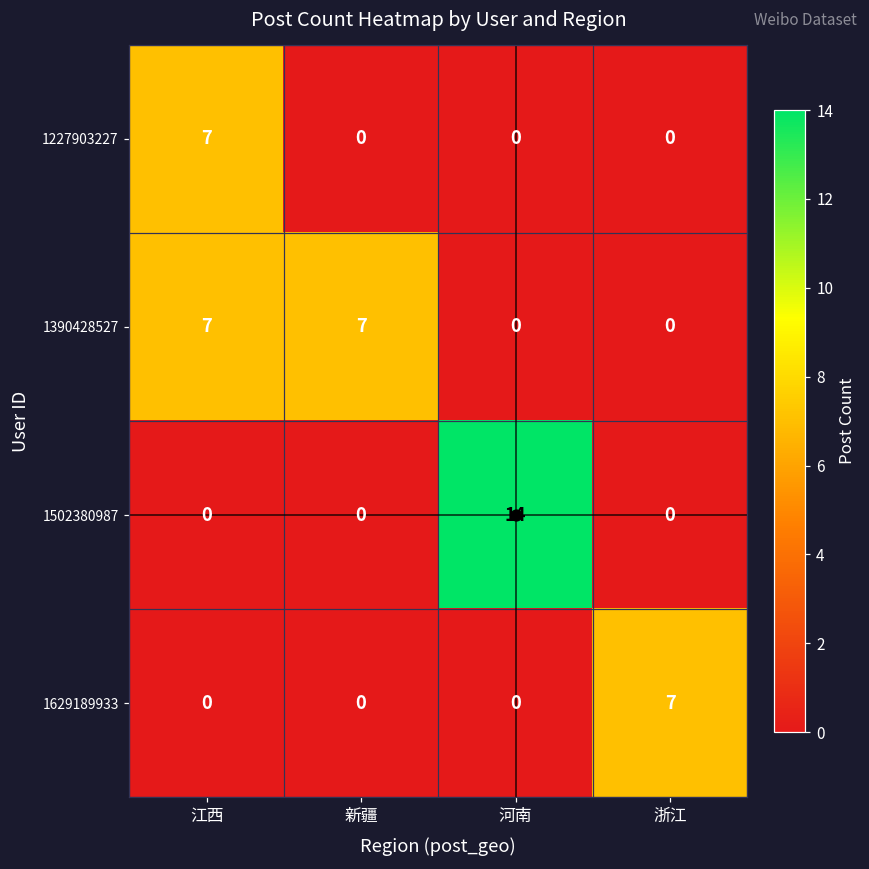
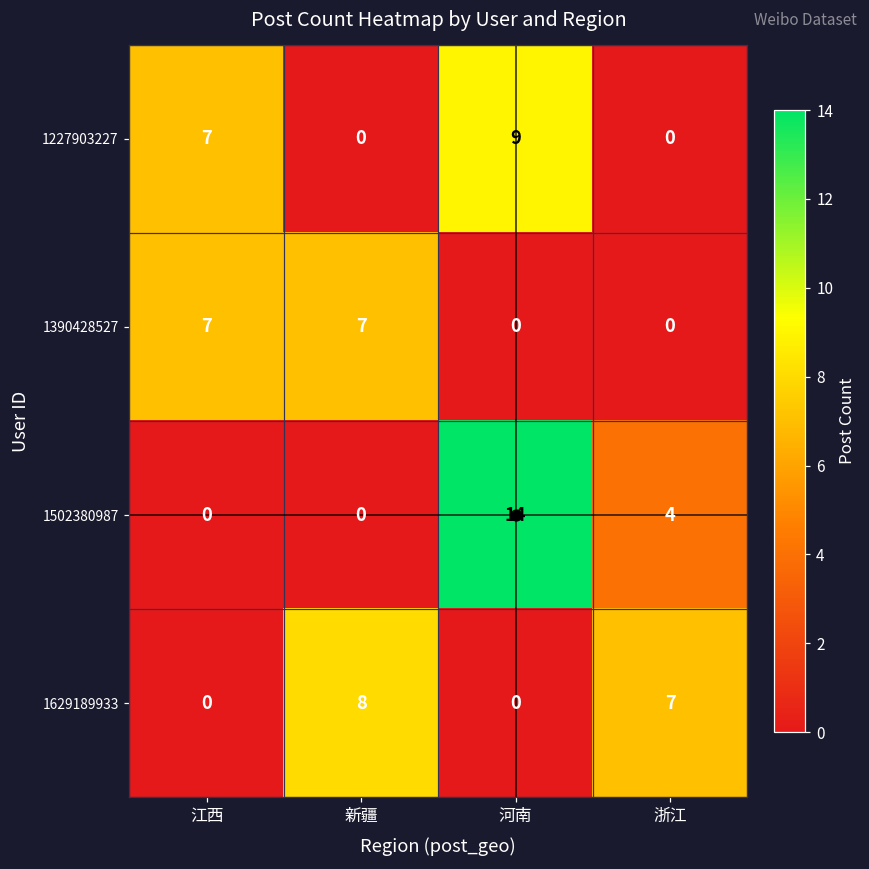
1227903227, 河南: 0 -> 9
1502380987, 浙江: 0 -> 4
1629189933, 新疆: 0 -> 8
